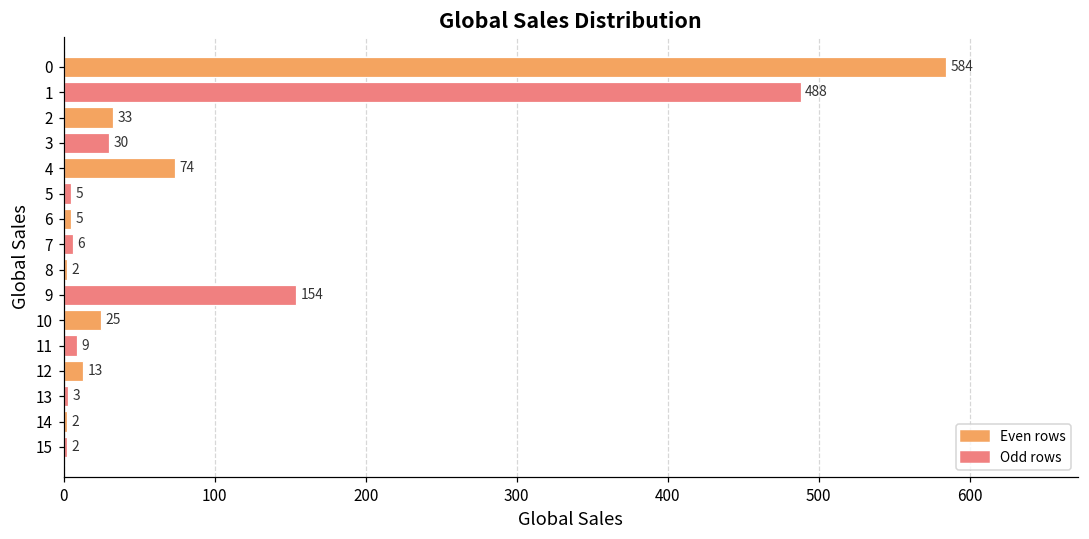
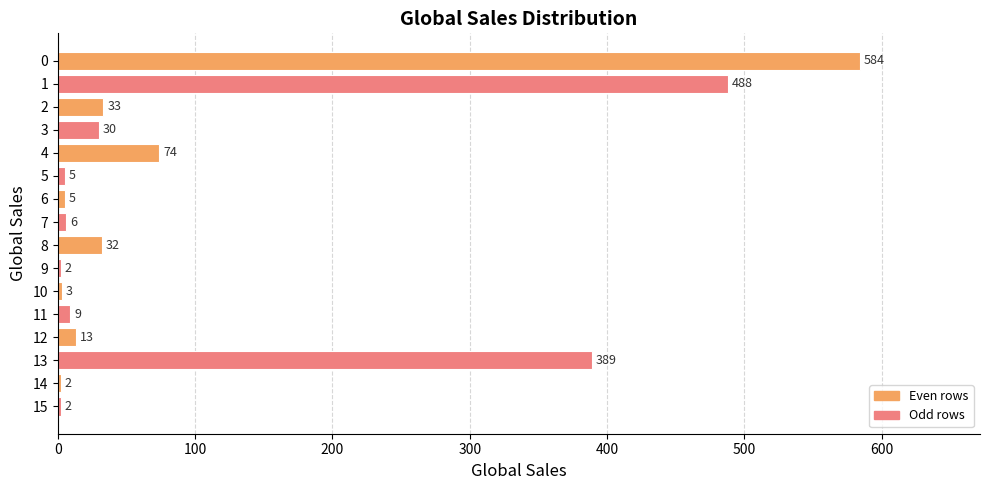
8: 2 -> 32
9: 154 -> 2
10: 25 -> 3
13: 3 -> 389
